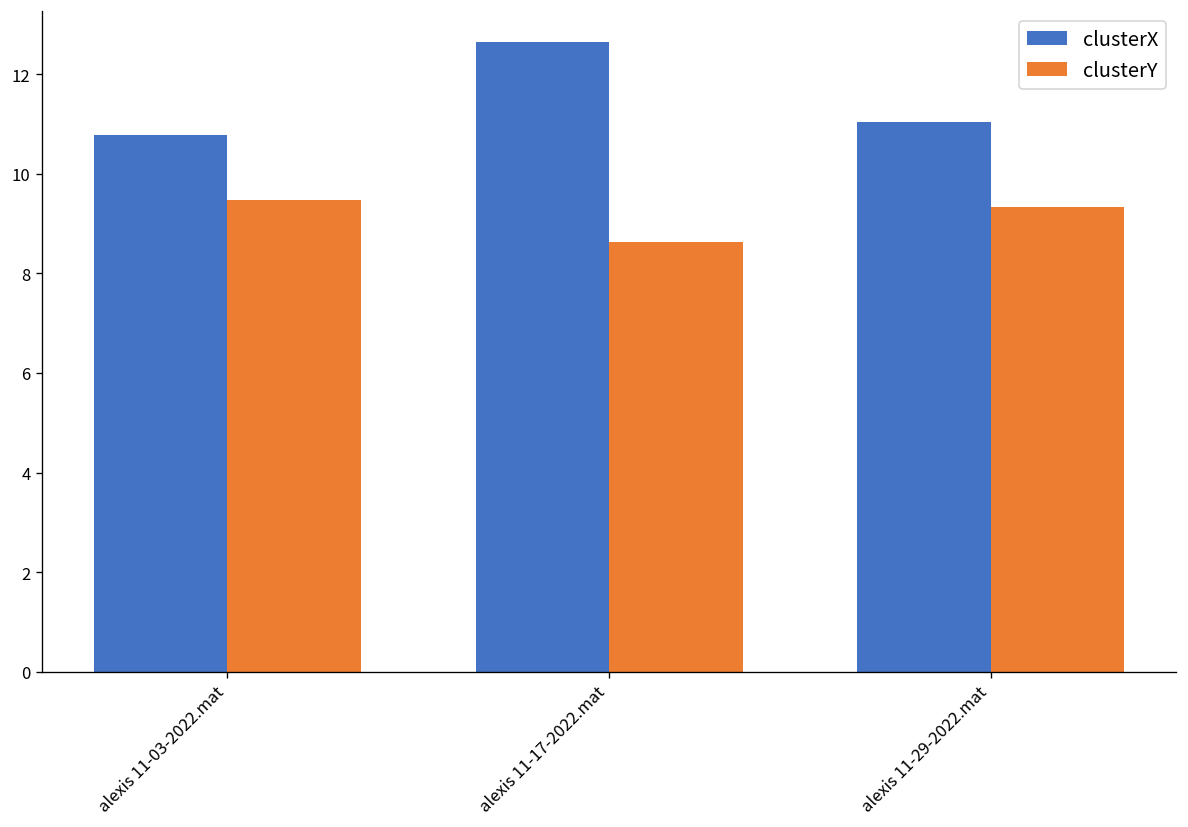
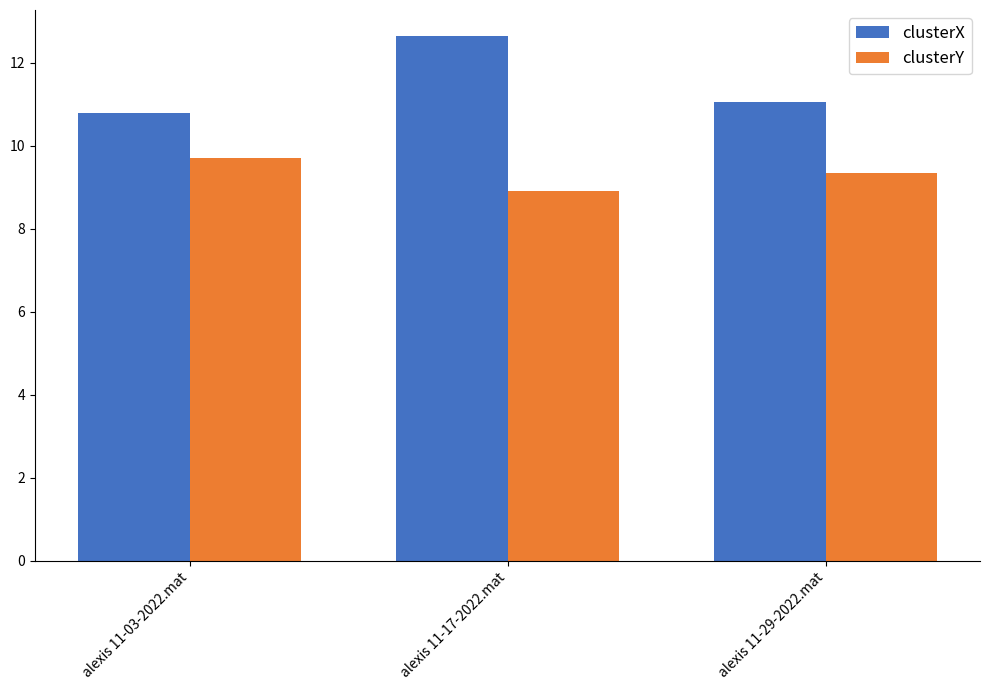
clusterY, alexis 11-03-2022.mat: 9.5 -> 9.7
clusterY, alexis 11-17-2022.mat: 8.6 -> 8.9
